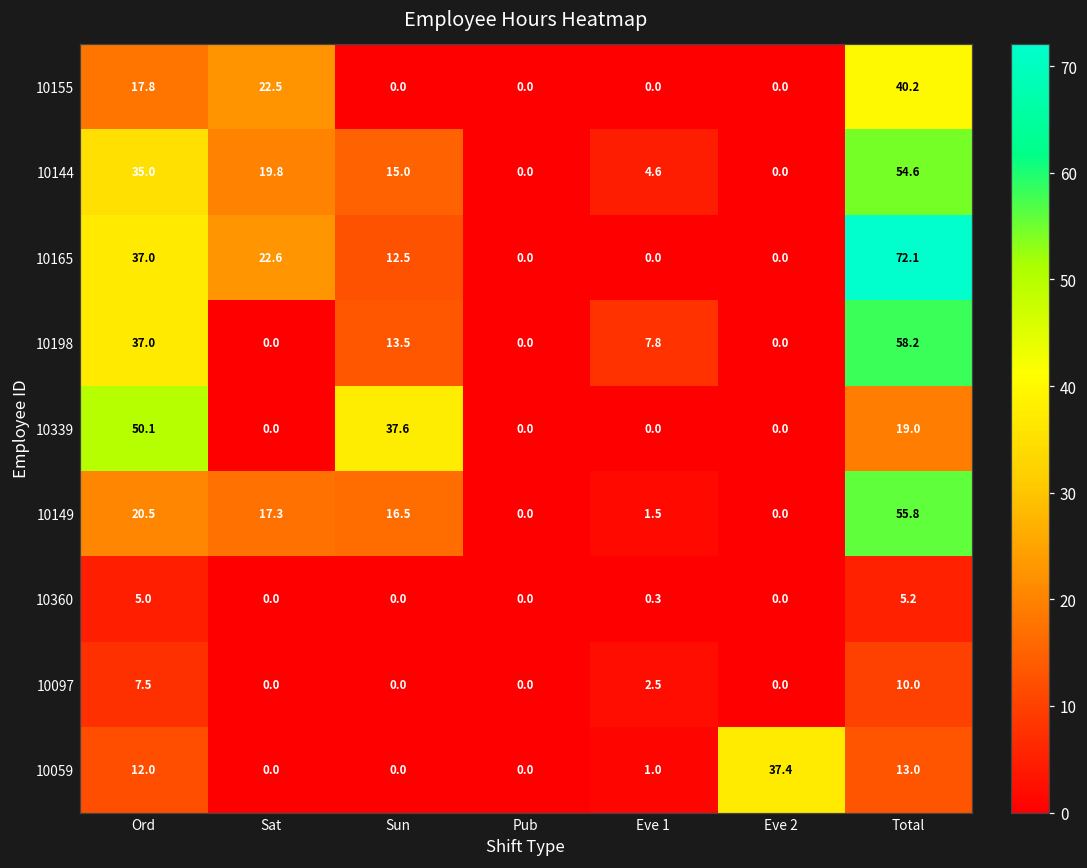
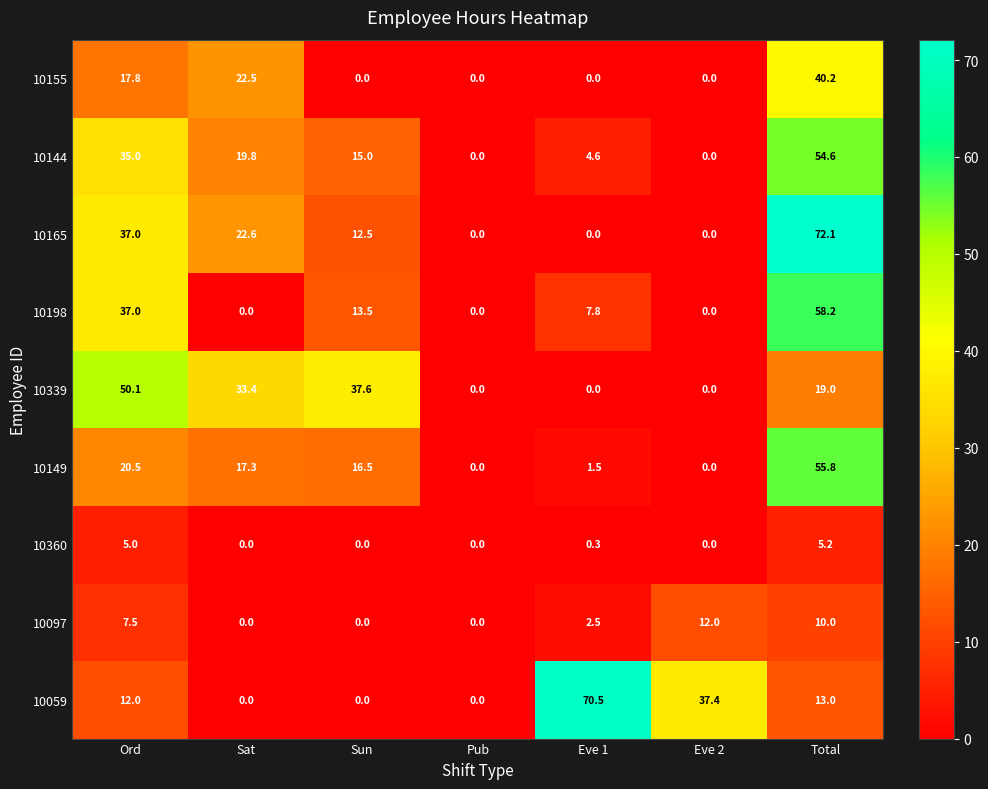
10339, Sat: 0.0 -> 33.4
10097, Eve 2: 0.0 -> 12.0
10059, Eve 1: 1.0 -> 70.5
